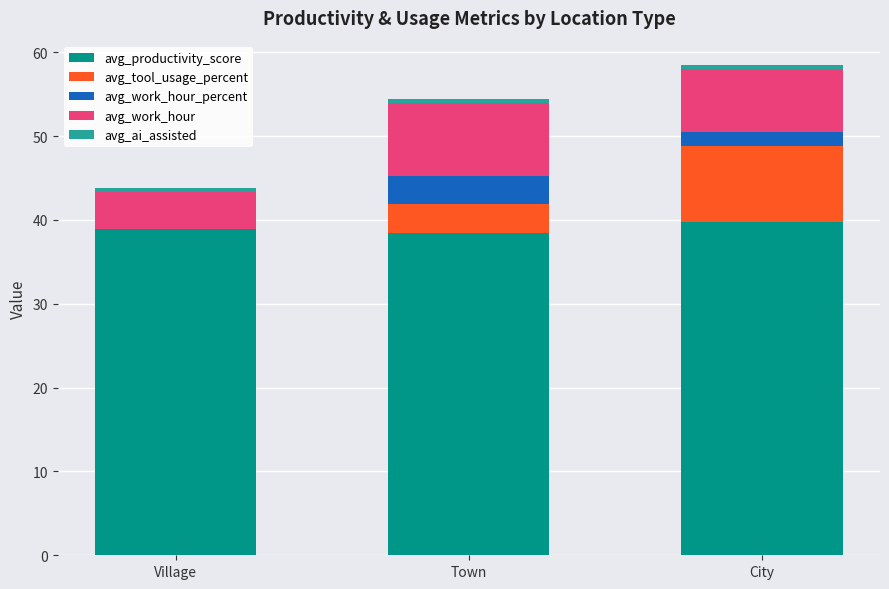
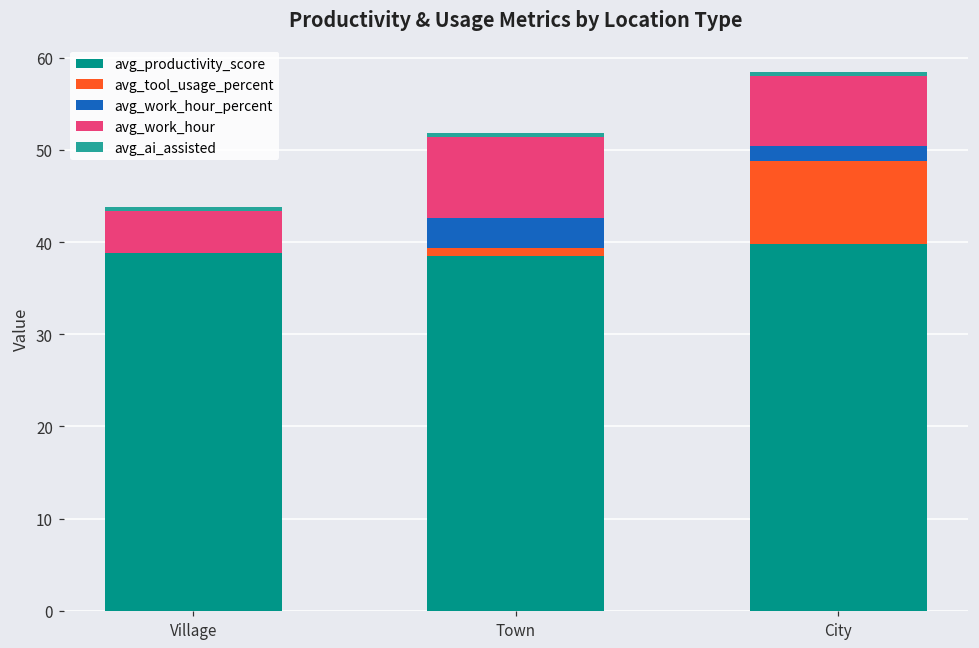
avg_tool_usage_percent, Town: 3 -> 1
